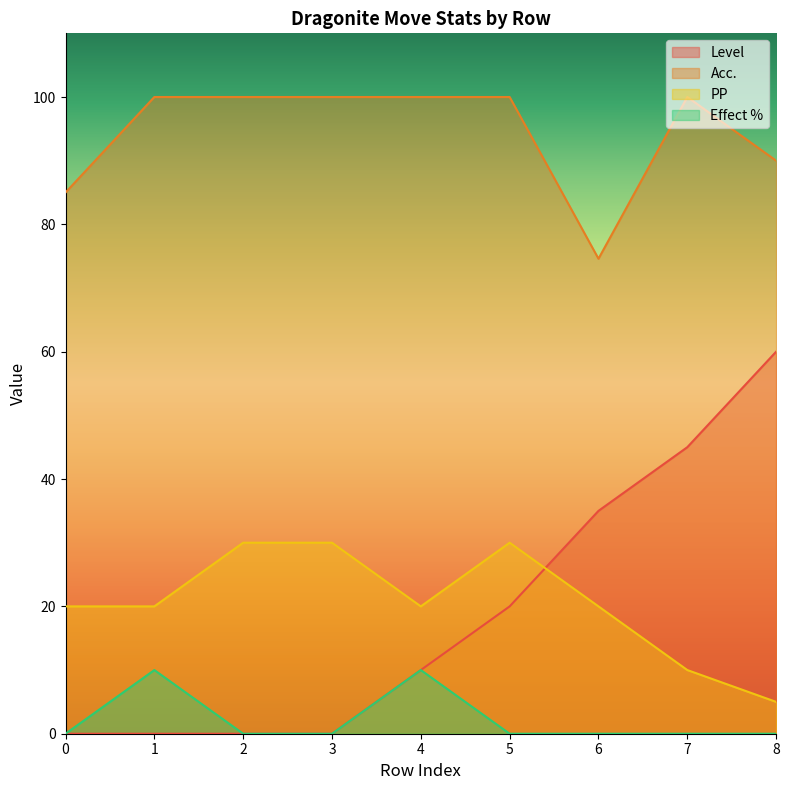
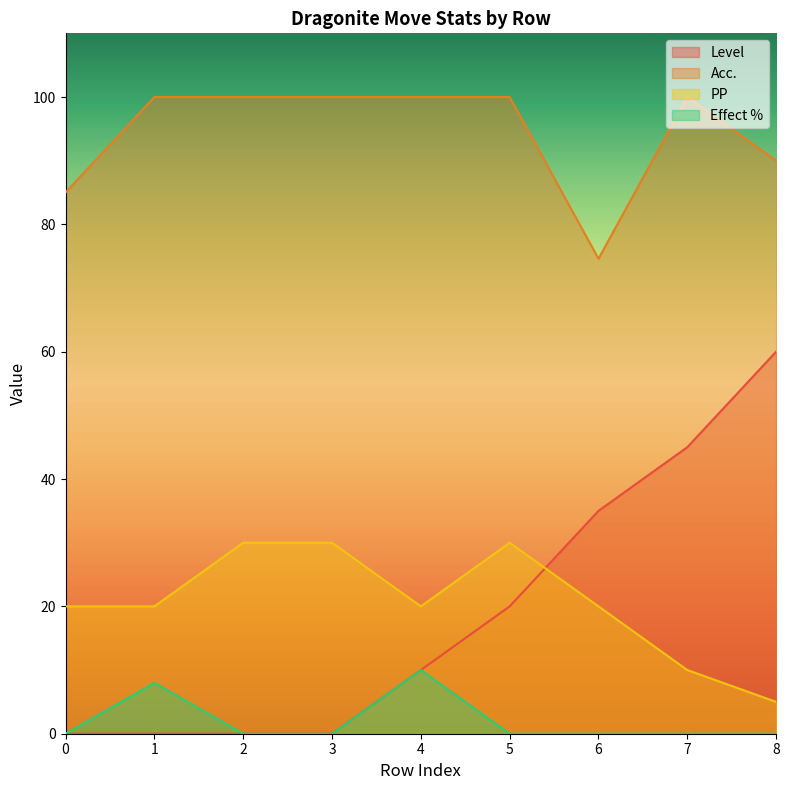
Effect %, 1: 10 -> 8
